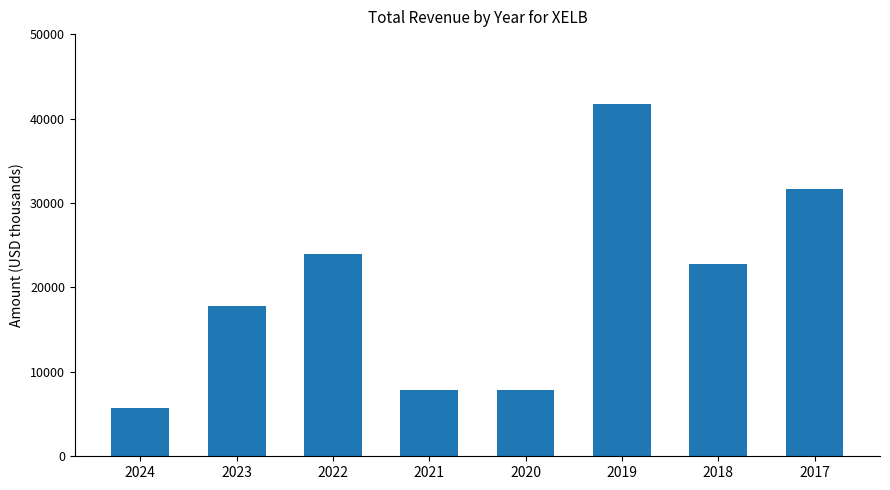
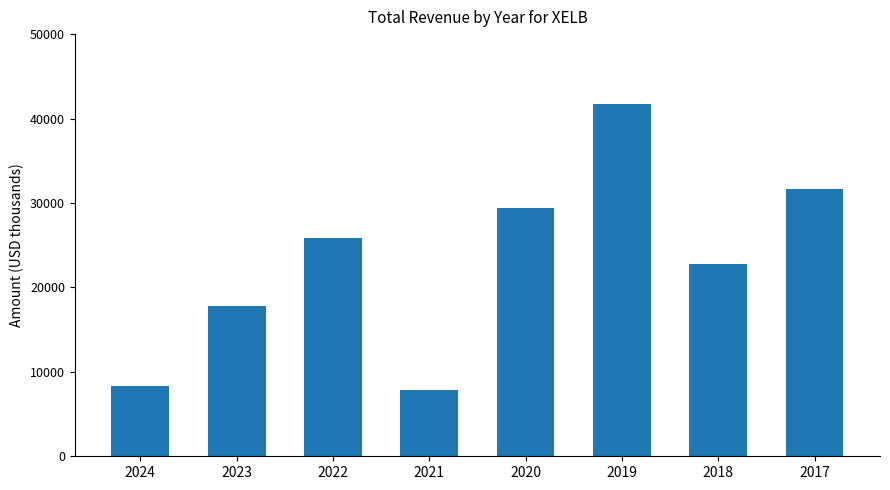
2024: 6000 -> 8000
2022: 24000 -> 26000
2020: 8000 -> 29000
